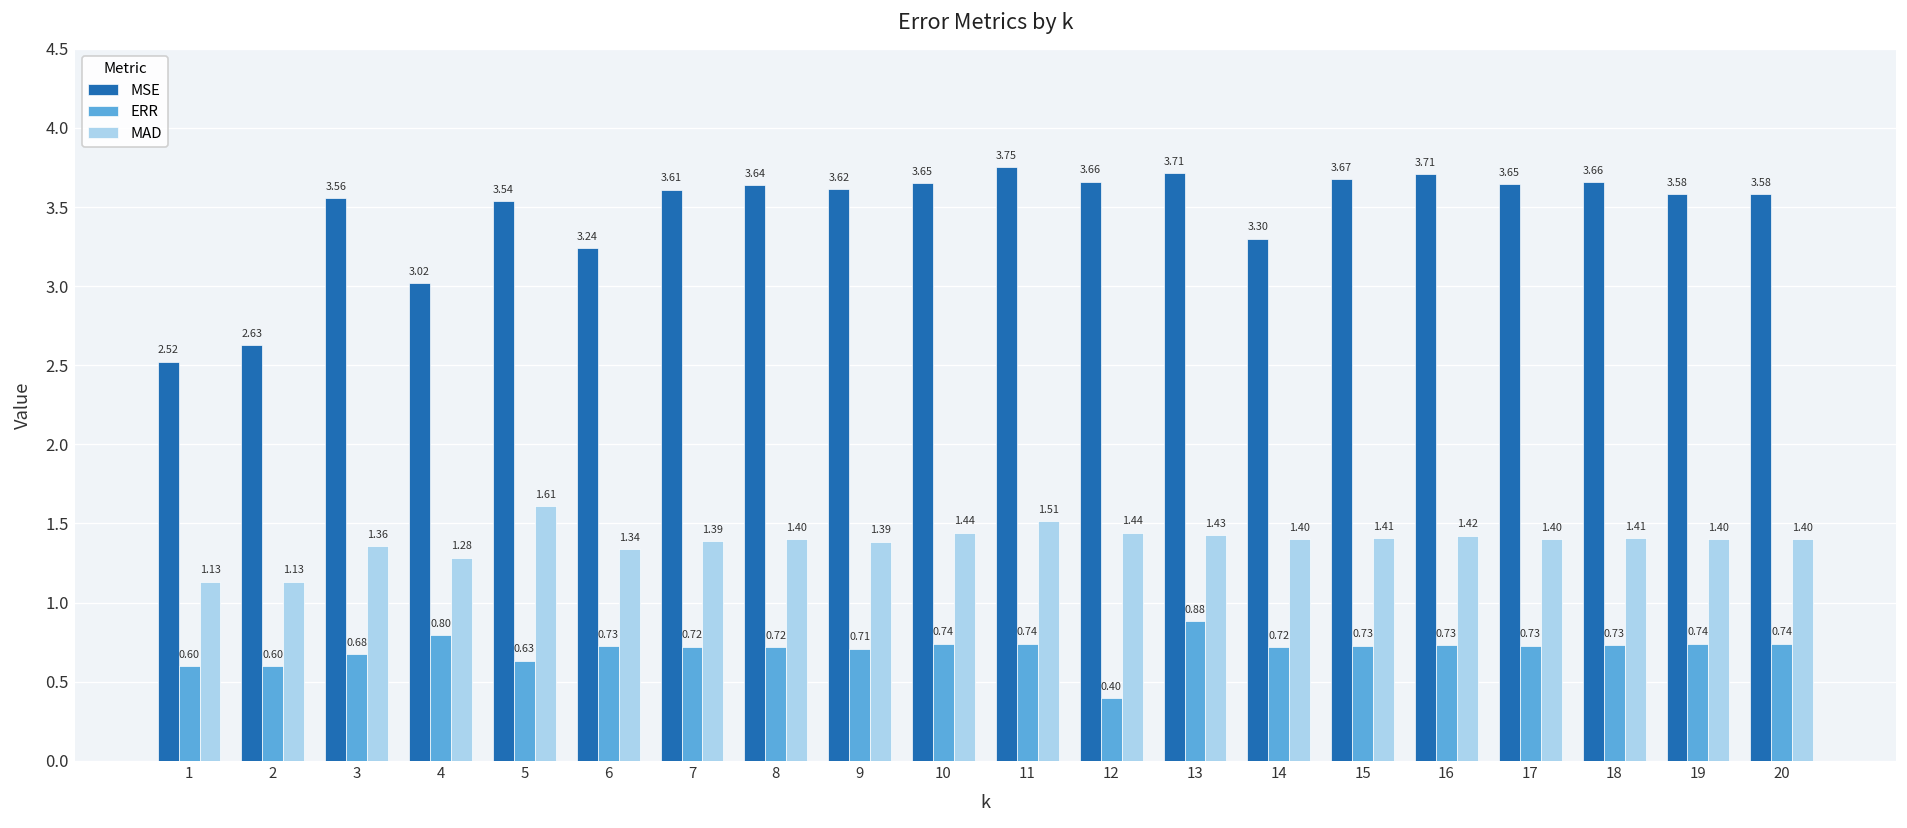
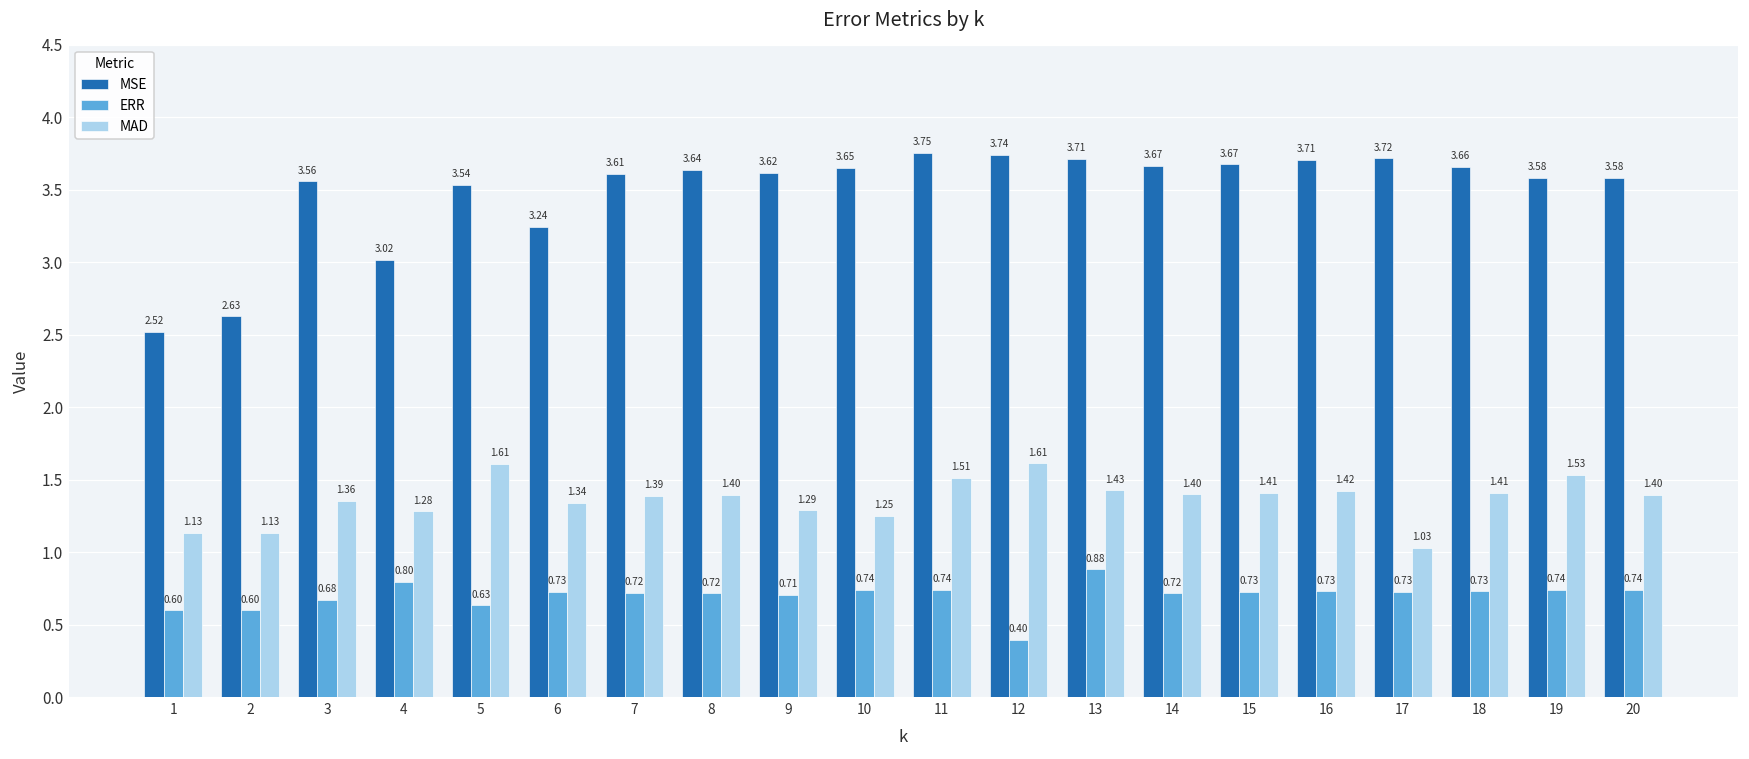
MAD, 9: 1.39 -> 1.29
MAD, 10: 1.44 -> 1.25
MSE, 12: 3.66 -> 3.74
MAD, 12: 1.44 -> 1.61
MSE, 14: 3.30 -> 3.67
MSE, 17: 3.65 -> 3.72
MAD, 17: 1.40 -> 1.03
MAD, 19: 1.40 -> 1.53
